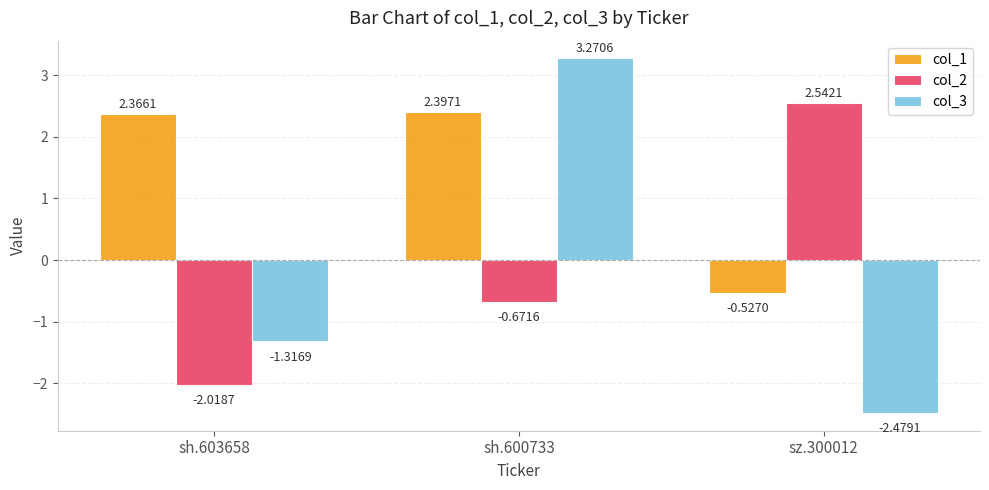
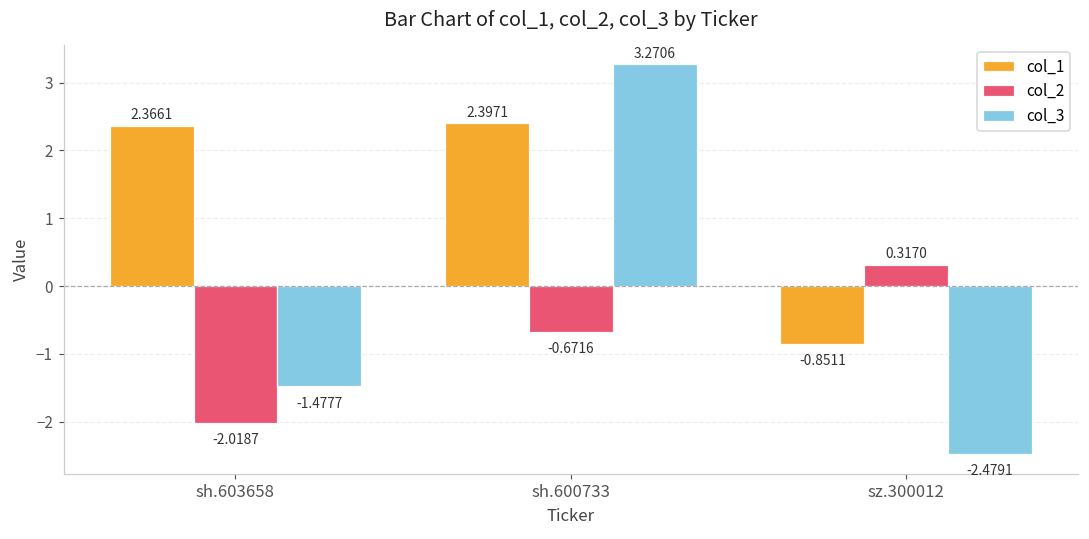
col_3, sh.603658: -1.3169 -> -1.4777
col_1, sz.300012: -0.5270 -> -0.8511
col_2, sz.300012: 2.5421 -> 0.3170
